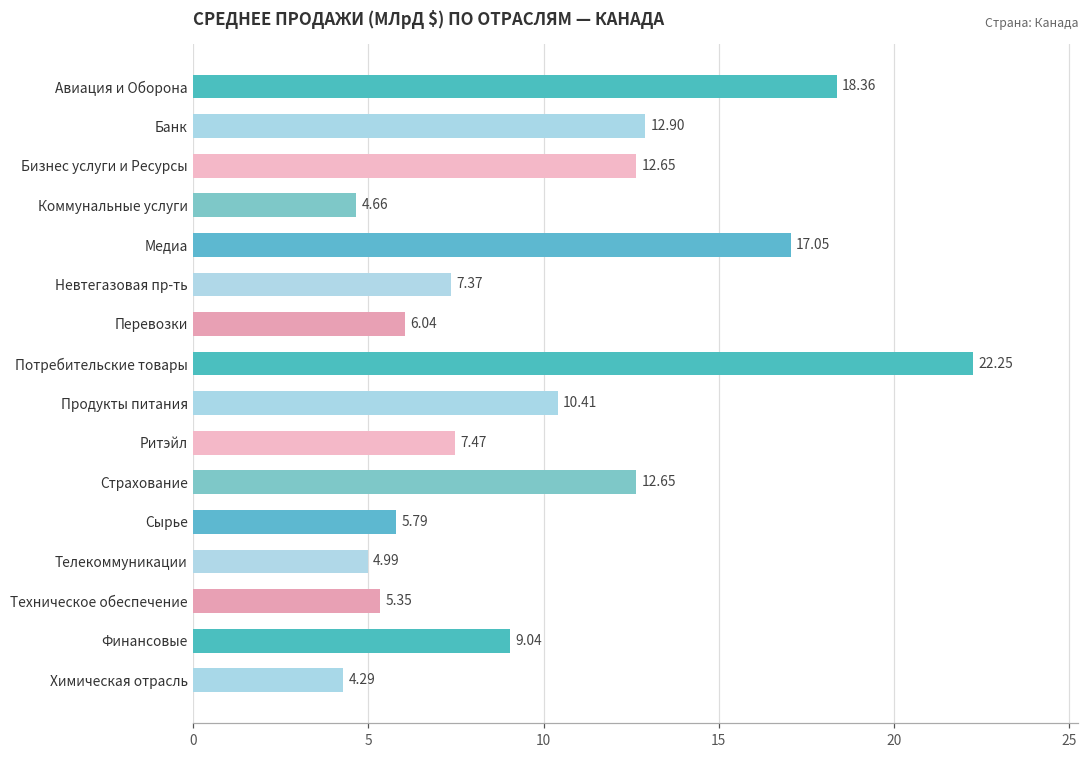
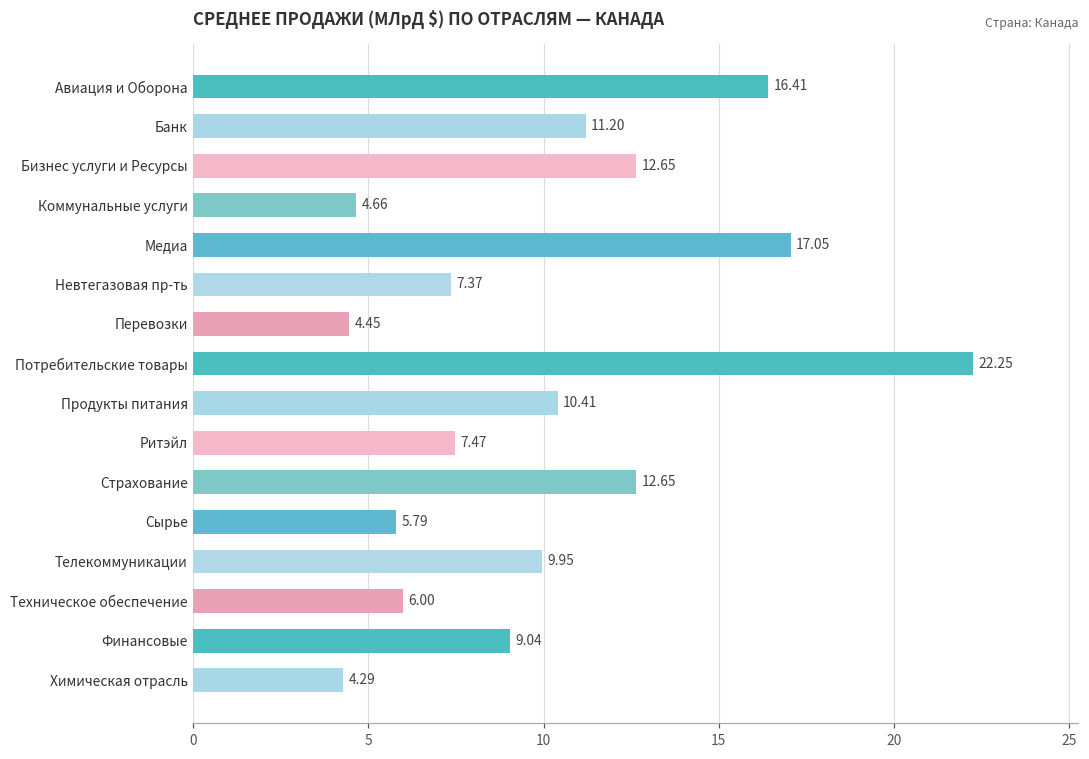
Авиация и Оборона: 18.36 -> 16.41
Банк: 12.90 -> 11.20
Перевозки: 6.04 -> 4.45
Телекоммуникации: 4.99 -> 9.95
Техническое обеспечение: 5.35 -> 6.00
